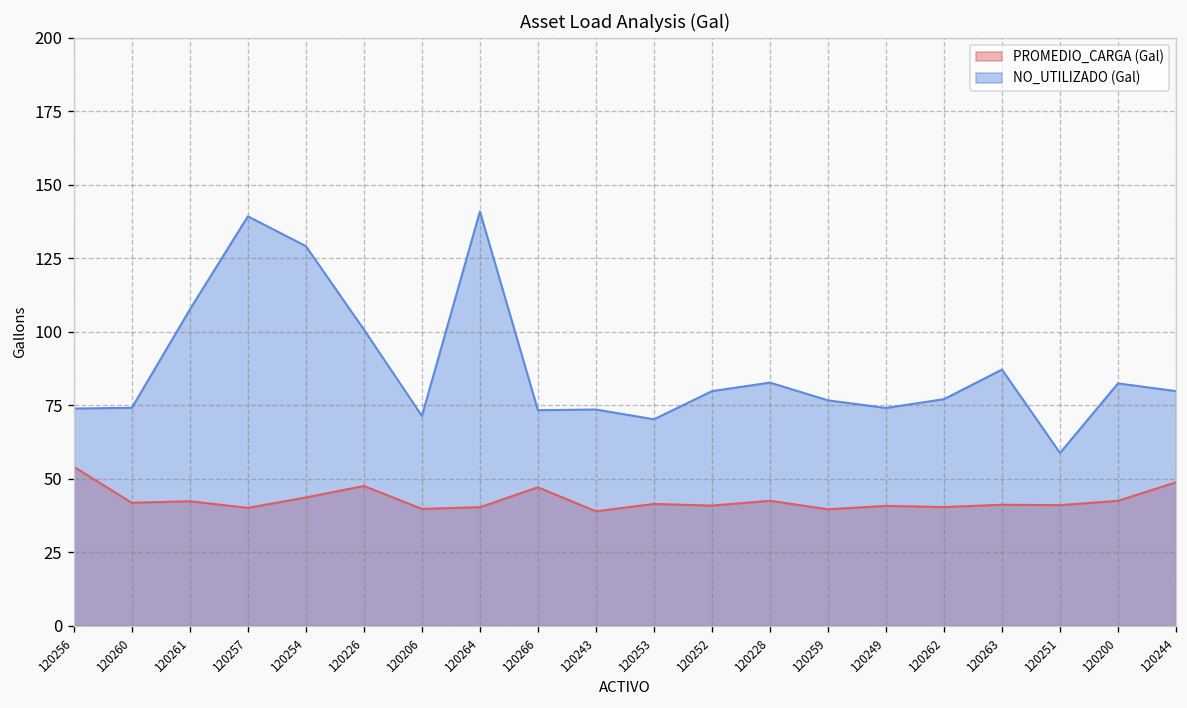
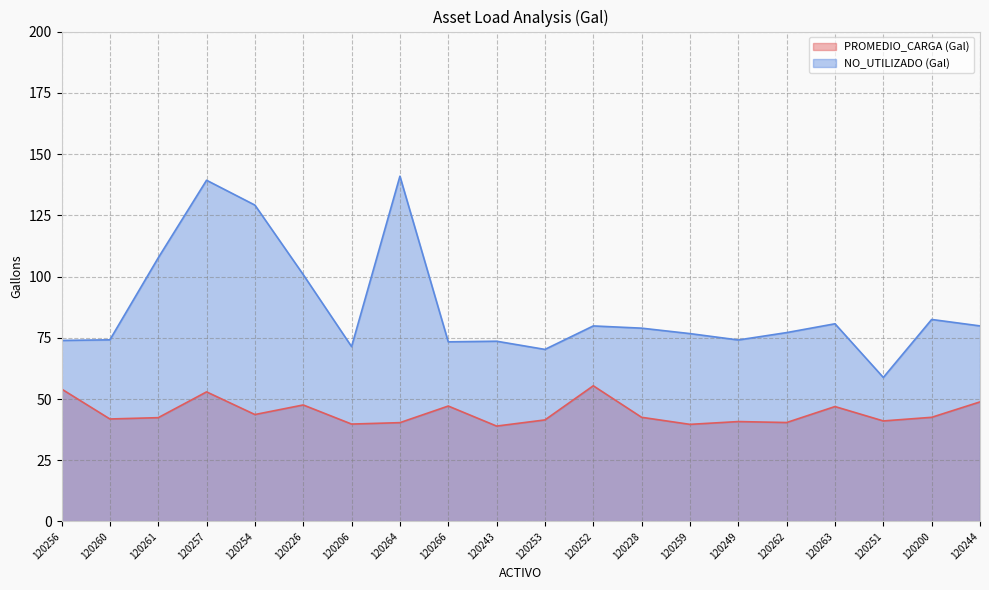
PROMEDIO_CARGA (Gal), 120257: 40 -> 53
PROMEDIO_CARGA (Gal), 120252: 41 -> 55
NO_UTILIZADO (Gal), 120228: 83 -> 79
PROMEDIO_CARGA (Gal), 120263: 41 -> 47
NO_UTILIZADO (Gal), 120263: 87 -> 81
